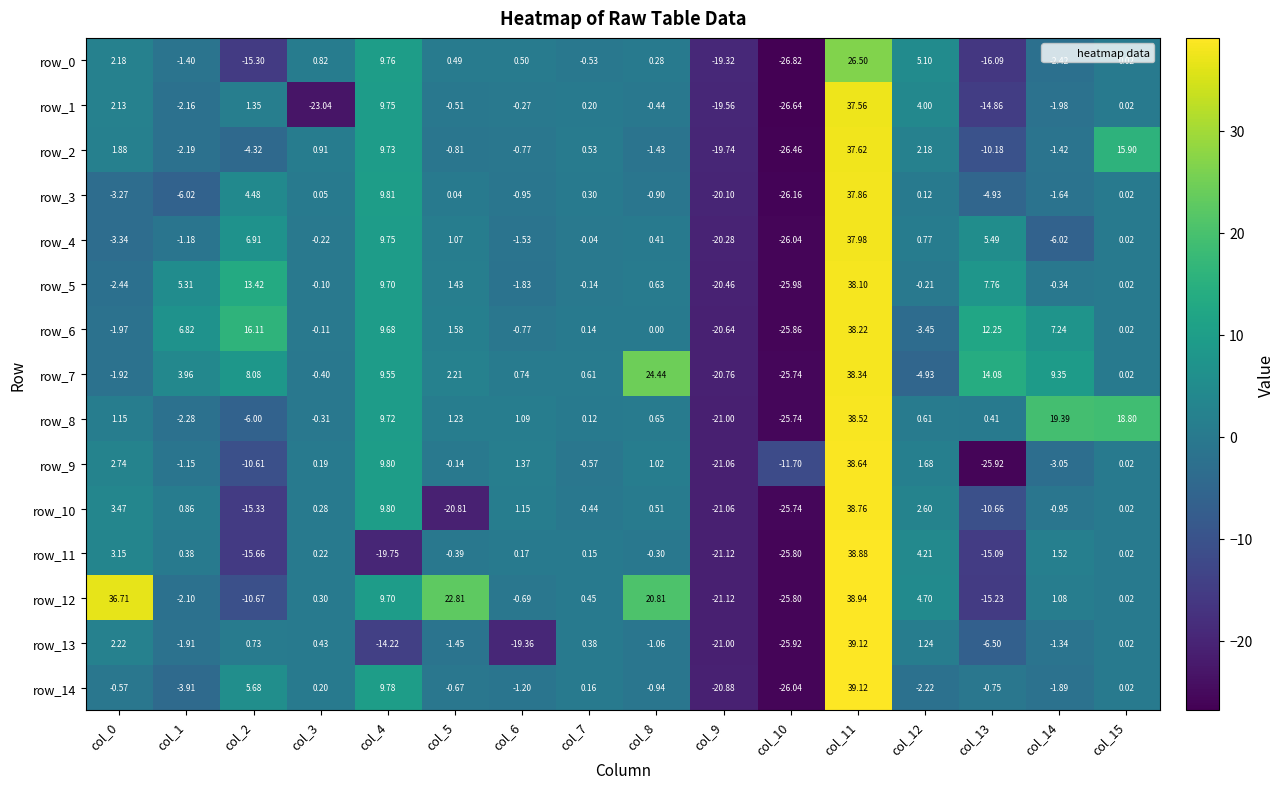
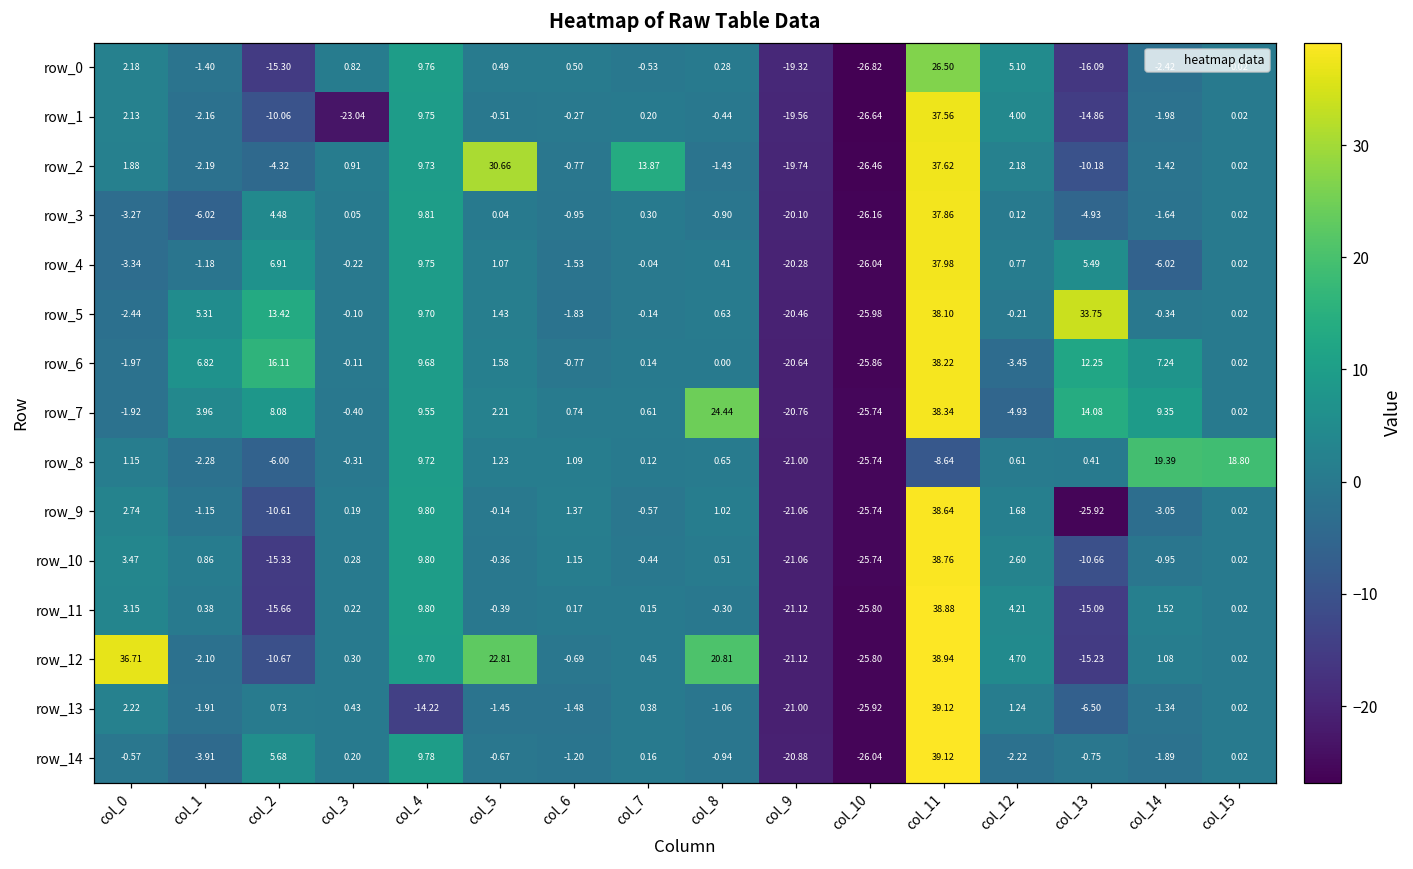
row_1, col_2: 1.35 -> -10.06
row_2, col_5: -0.81 -> 30.66
row_2, col_7: 0.53 -> 13.87
row_2, col_15: 15.90 -> 0.02
row_5, col_13: 7.76 -> 33.75
row_8, col_11: 38.52 -> -8.64
row_9, col_10: -11.70 -> -25.74
row_10, col_5: -20.81 -> -0.36
row_11, col_4: -19.75 -> 9.80
row_13, col_6: -19.36 -> -1.48
